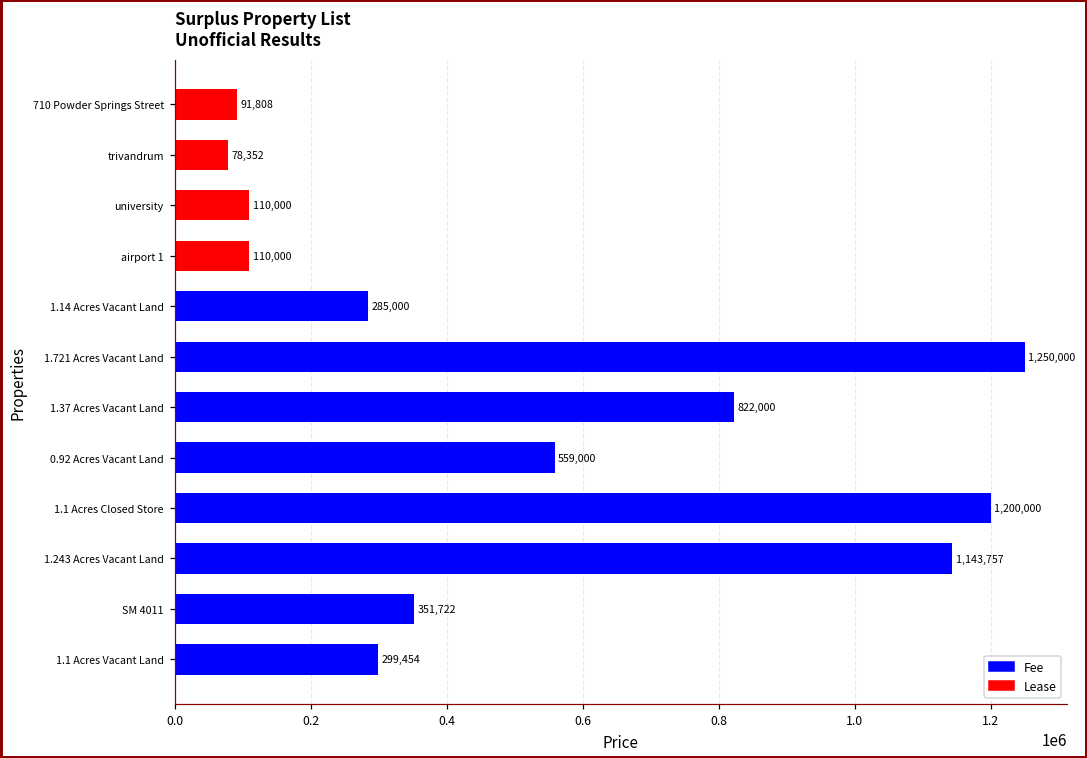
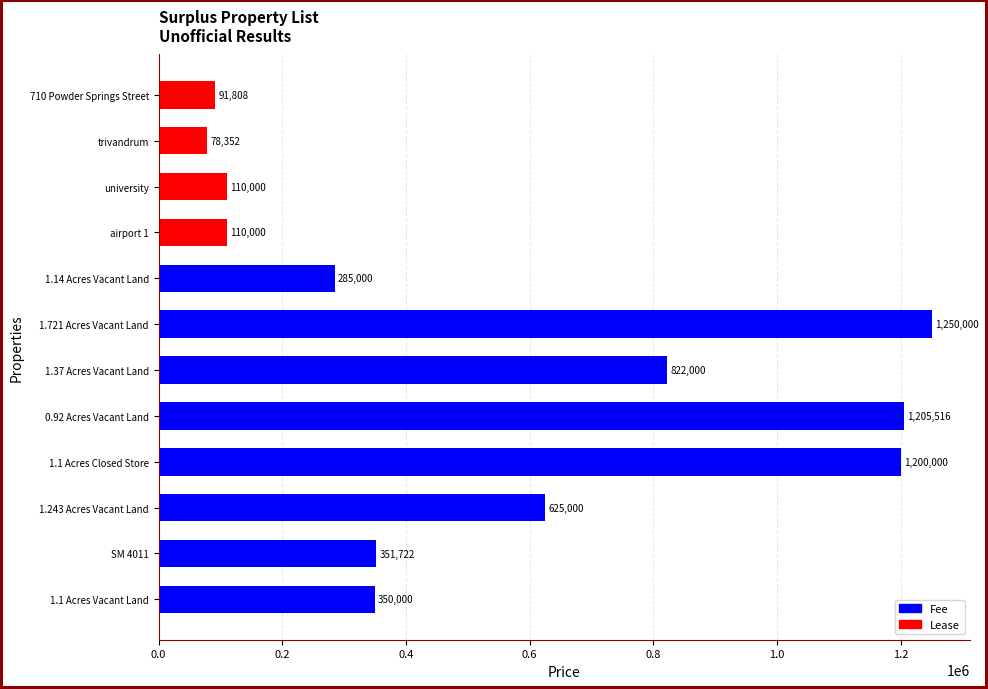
0.92 Acres Vacant Land: 559,000 -> 1,205,516
1.243 Acres Vacant Land: 1,143,757 -> 625,000
1.1 Acres Vacant Land: 299,454 -> 350,000
